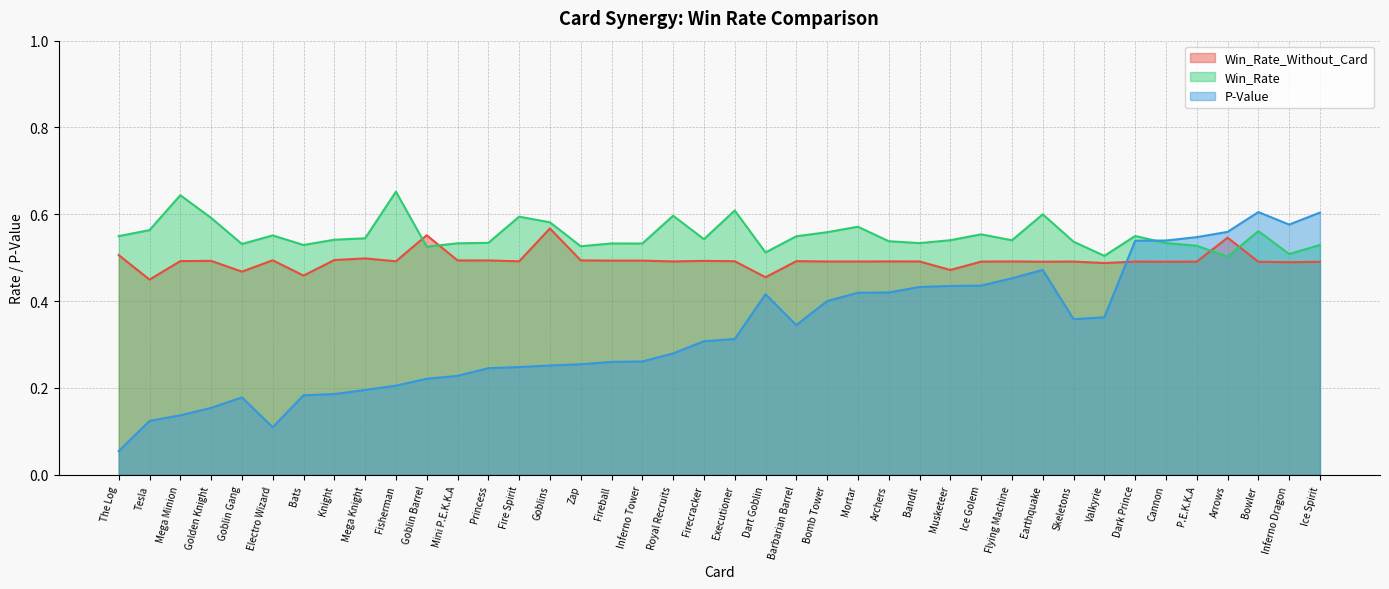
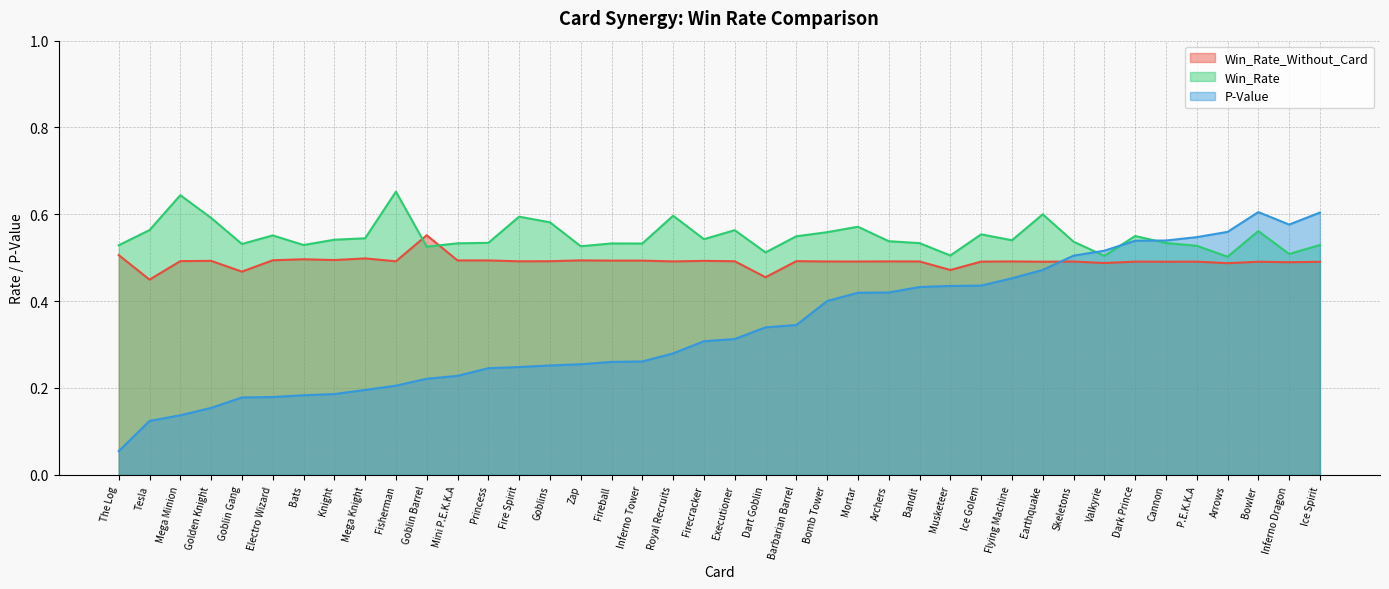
Win_Rate, The Log: 0.55 -> 0.53
P-Value, Electro Wizard: 0.11 -> 0.18
Win_Rate_Without_Card, Bats: 0.46 -> 0.50
Win_Rate_Without_Card, Goblins: 0.57 -> 0.49
Win_Rate, Executioner: 0.61 -> 0.56
P-Value, Dart Goblin: 0.42 -> 0.34
Win_Rate, Musketeer: 0.54 -> 0.51
P-Value, Skeletons: 0.36 -> 0.50
P-Value, Valkyrie: 0.36 -> 0.52
Win_Rate_Without_Card, Arrows: 0.55 -> 0.49
